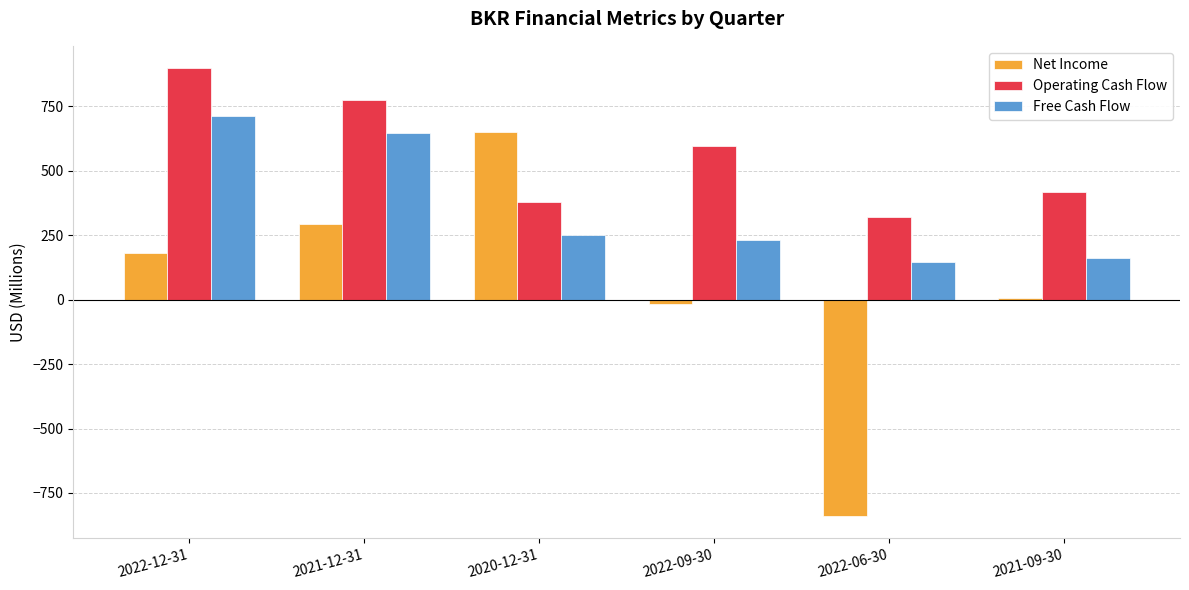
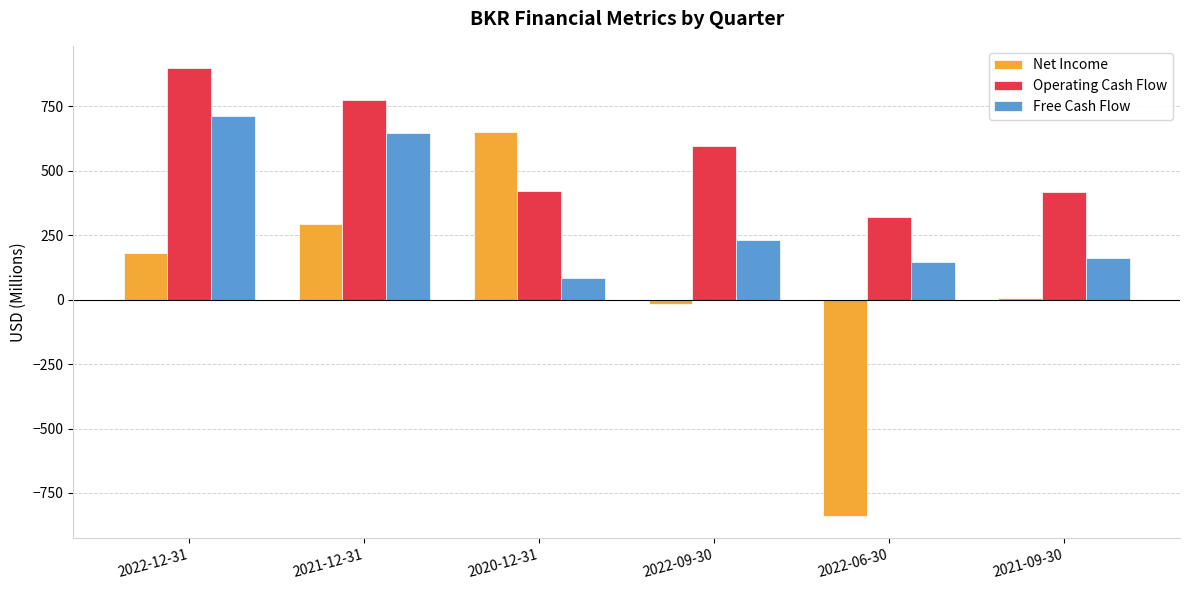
Operating Cash Flow, 2020-12-31: 380 -> 420
Free Cash Flow, 2020-12-31: 250 -> 90
